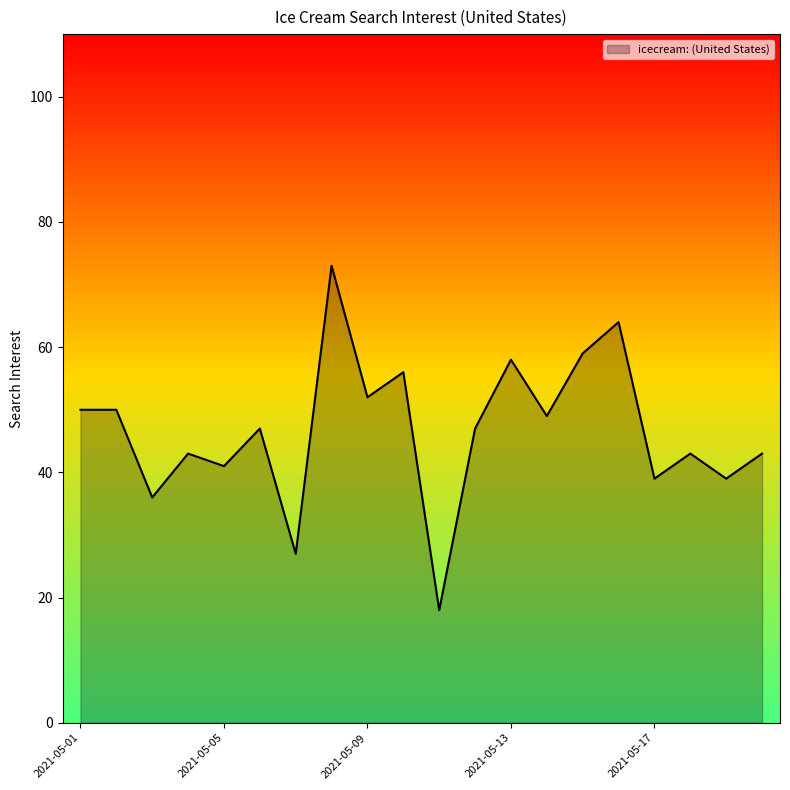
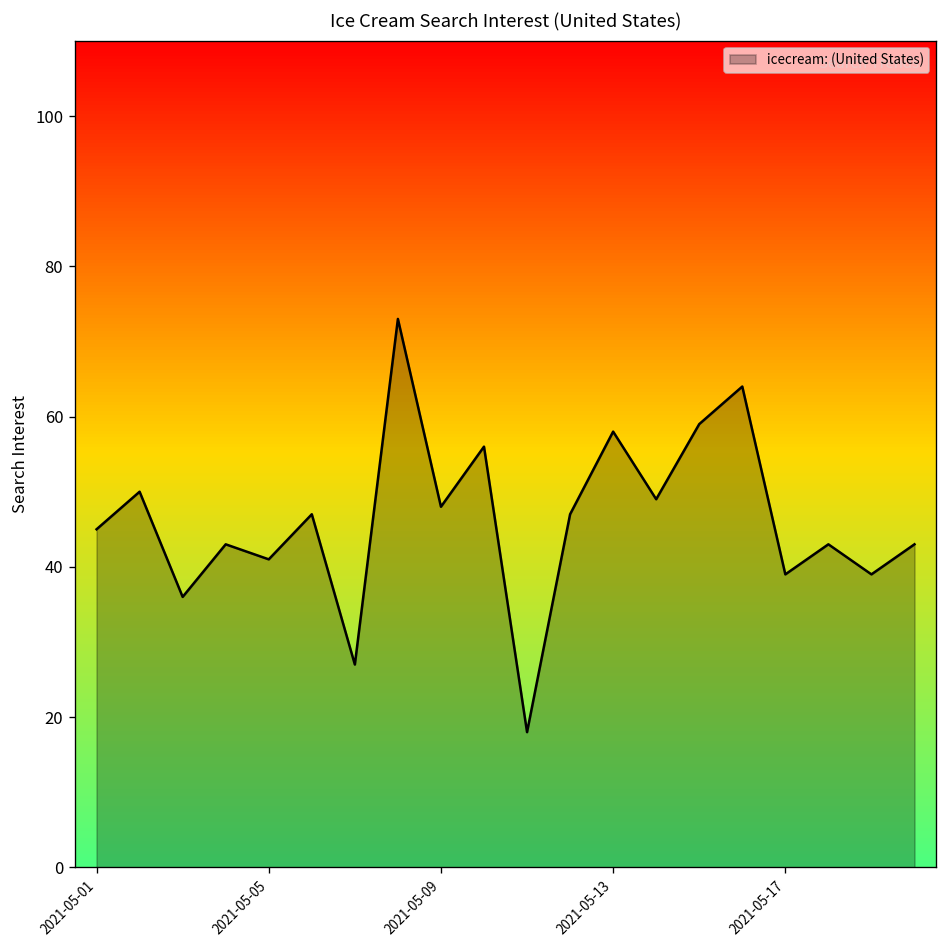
2021-05-01: 50 -> 45
2021-05-09: 52 -> 48
